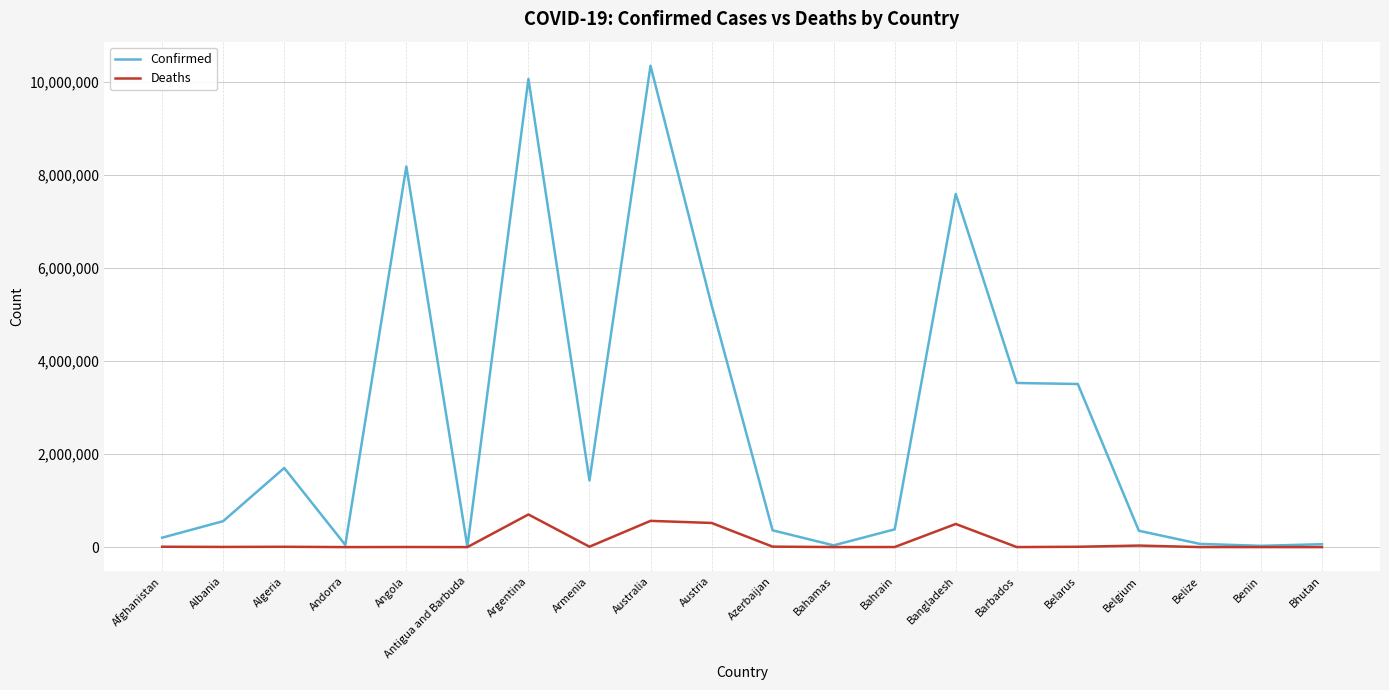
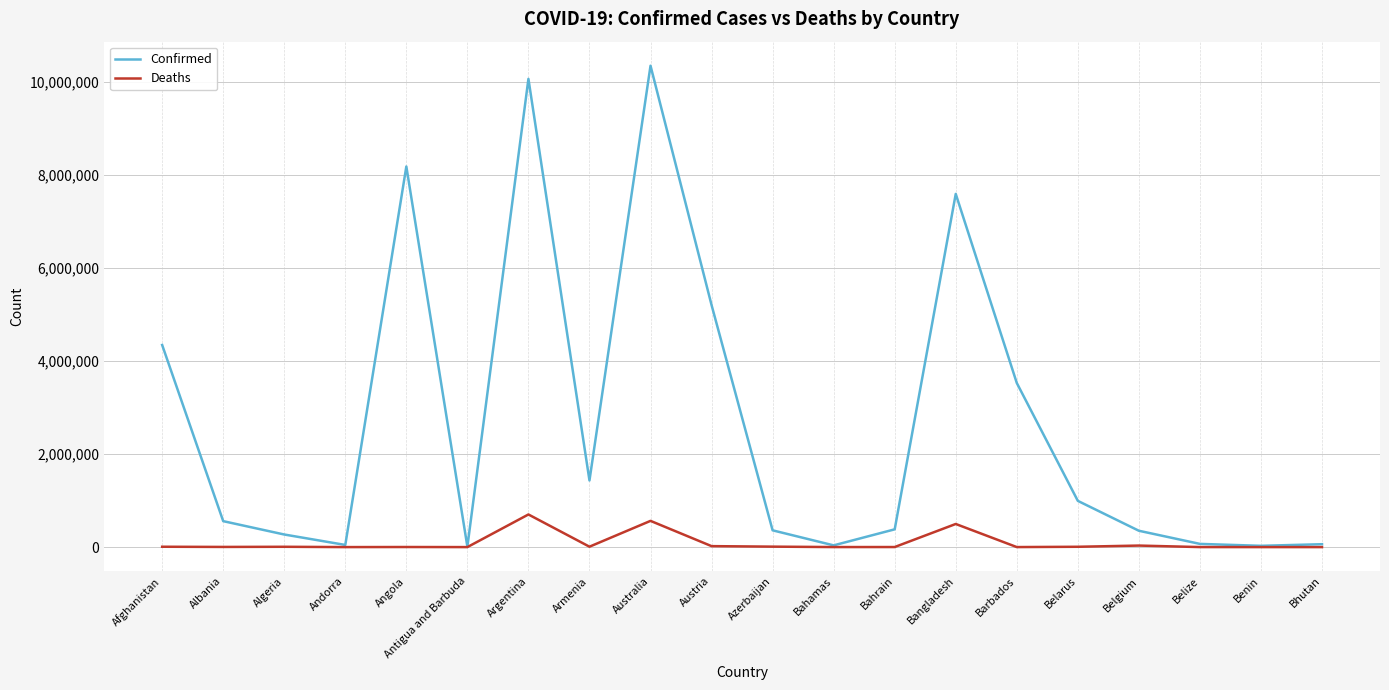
Confirmed, Afghanistan: 200,000 -> 4,300,000
Confirmed, Algeria: 1,700,000 -> 300,000
Deaths, Austria: 500,000 -> 0
Confirmed, Belarus: 3,500,000 -> 1,000,000
